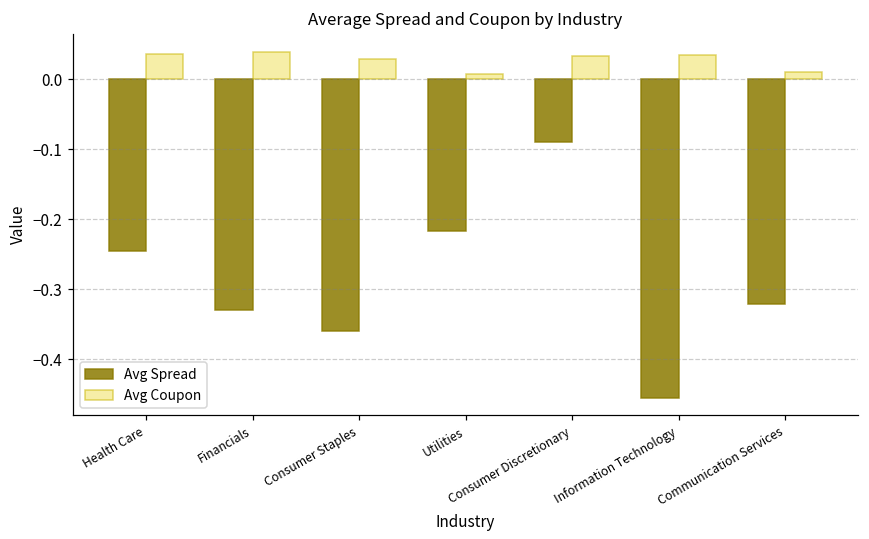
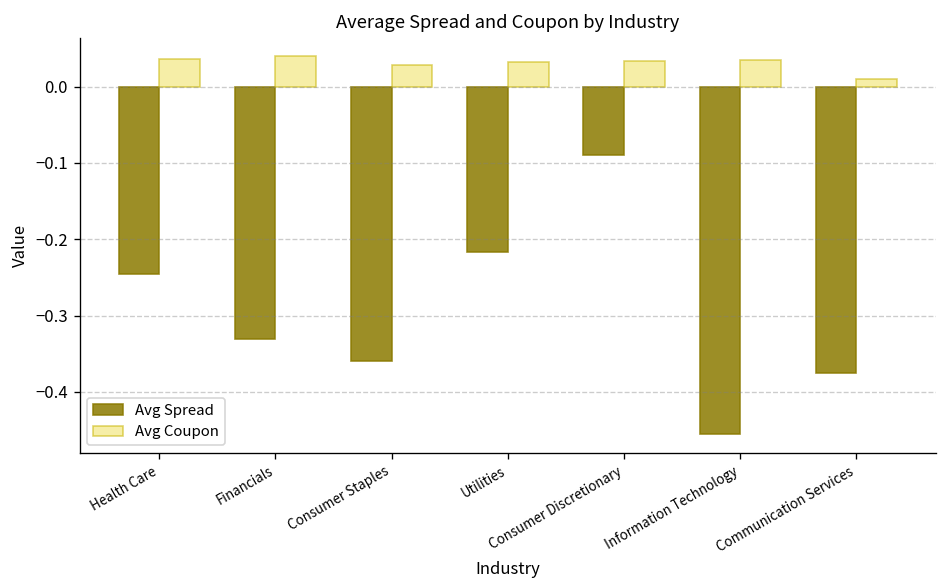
Avg Coupon, Utilities: 0.01 -> 0.03
Avg Spread, Communication Services: -0.32 -> -0.38
